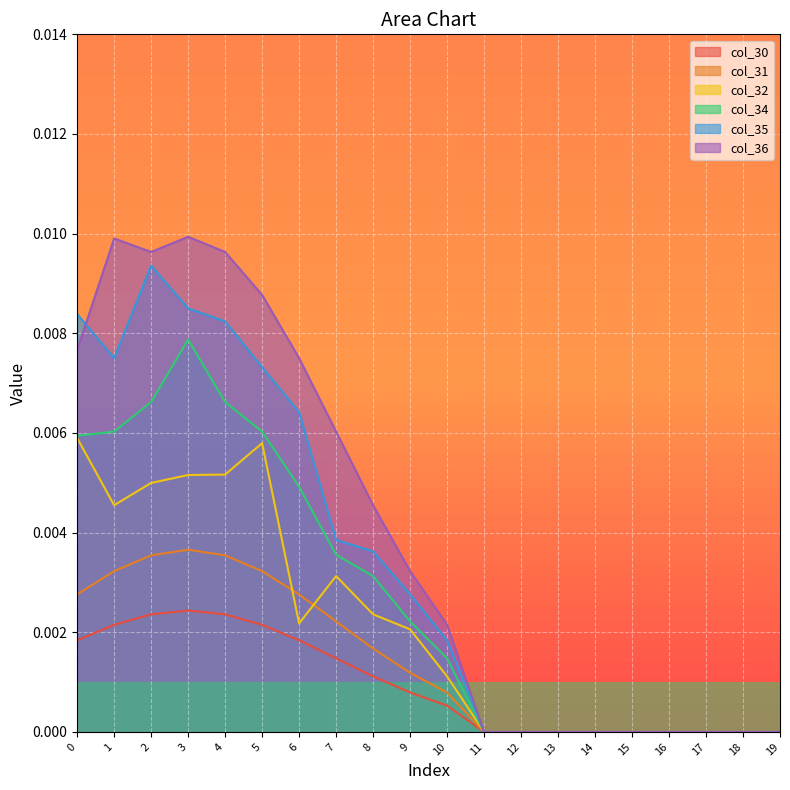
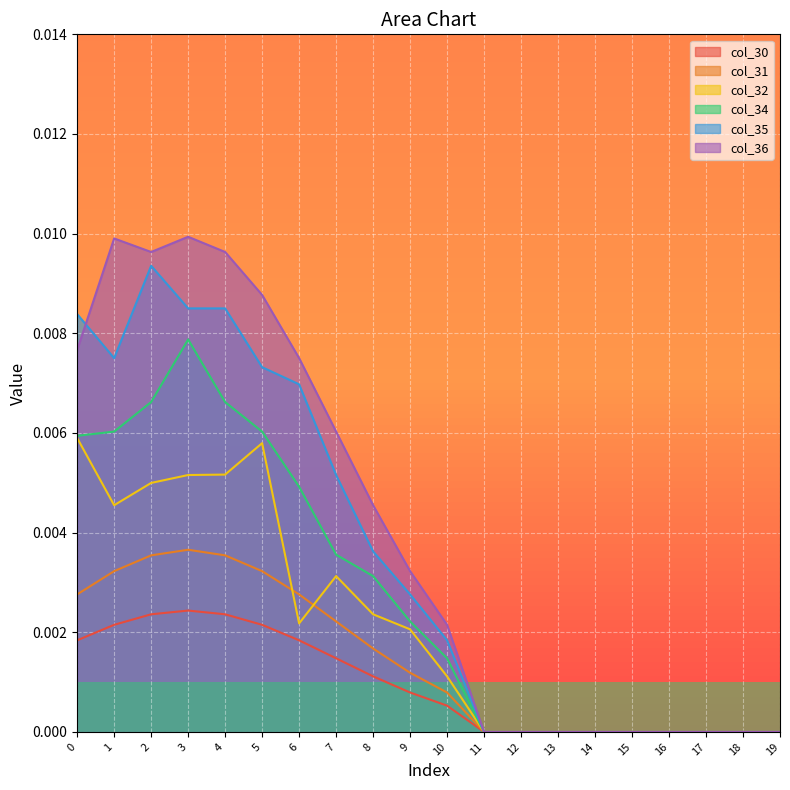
col_35, 4: 0.0082 -> 0.0085
col_35, 6: 0.0064 -> 0.0070
col_35, 7: 0.0039 -> 0.0052
